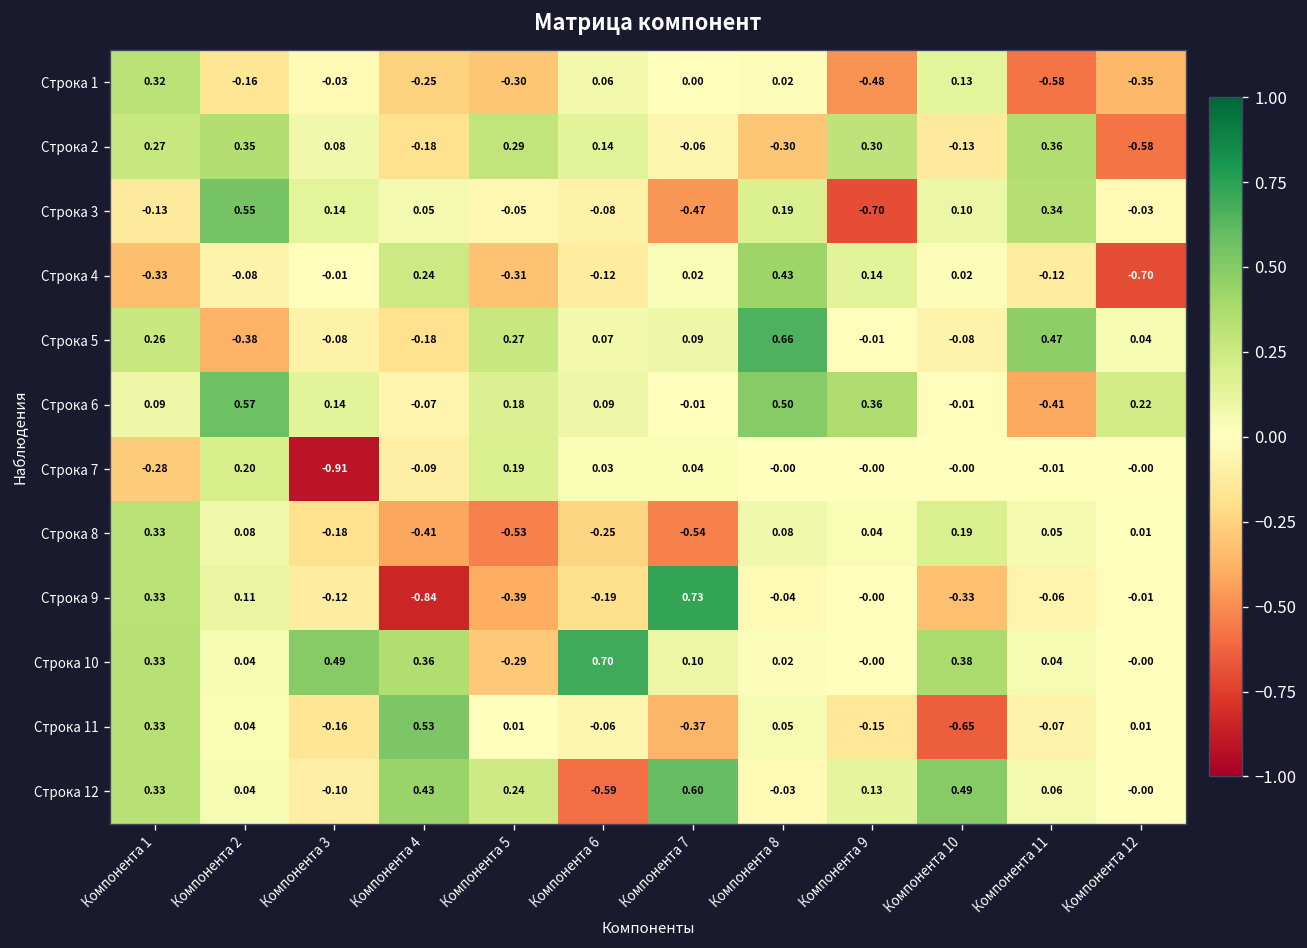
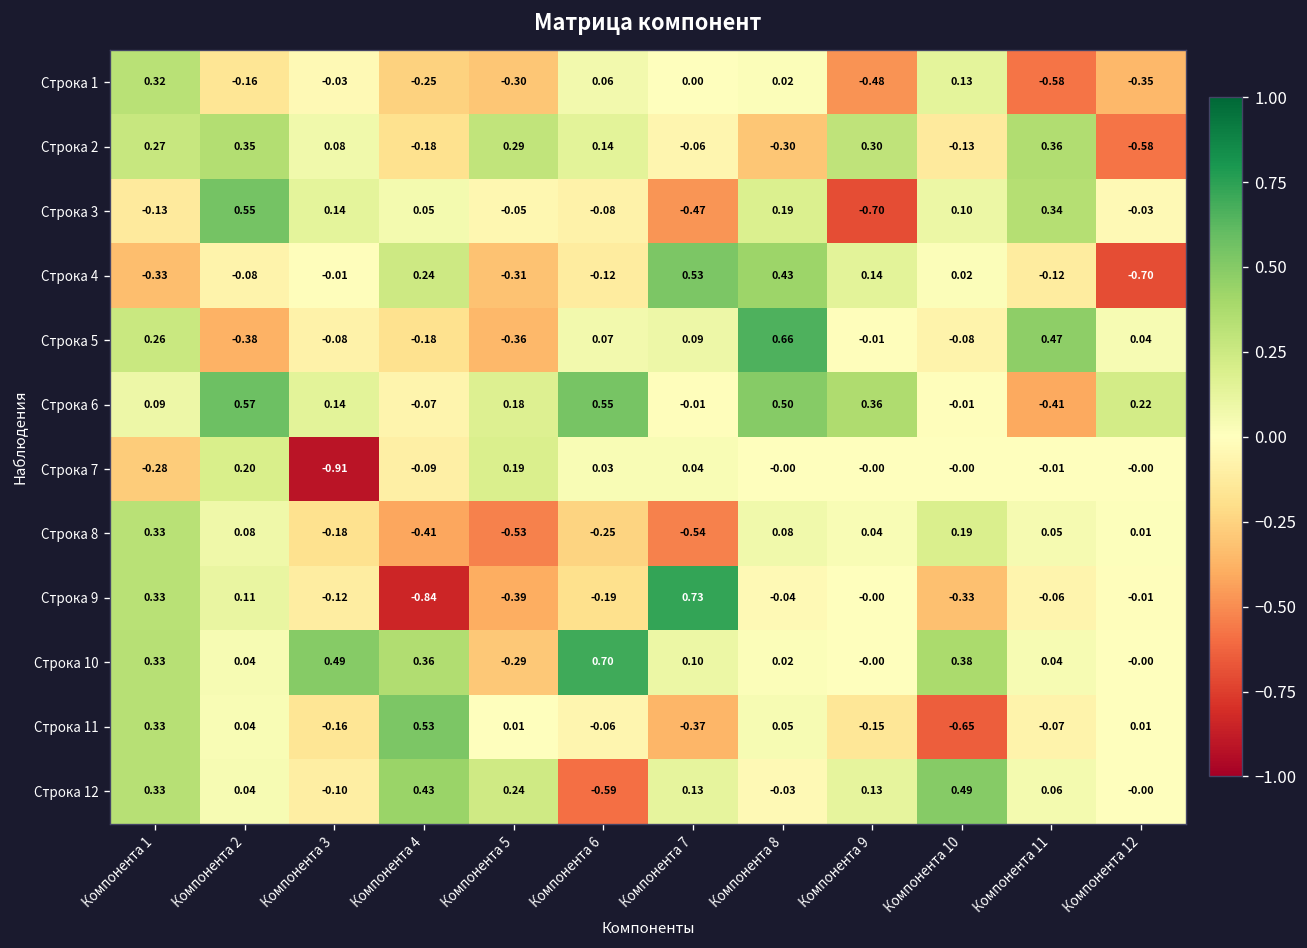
Строка 4, Компонента 7: 0.02 -> 0.53
Строка 5, Компонента 5: 0.27 -> -0.36
Строка 6, Компонента 6: 0.09 -> 0.55
Строка 12, Компонента 7: 0.60 -> 0.13
